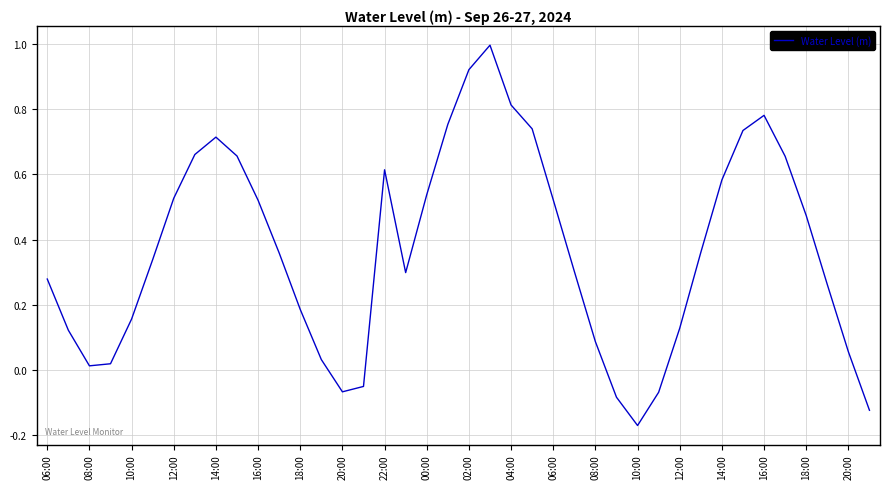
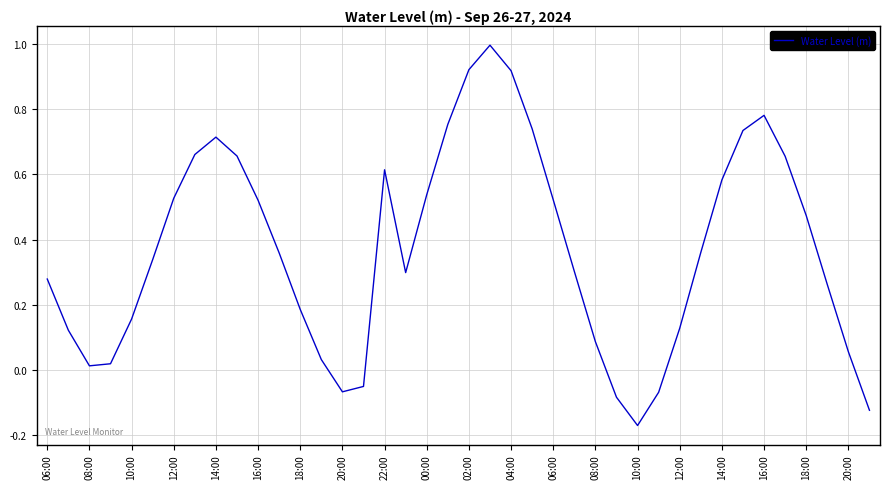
04:00: 0.81 -> 0.92
